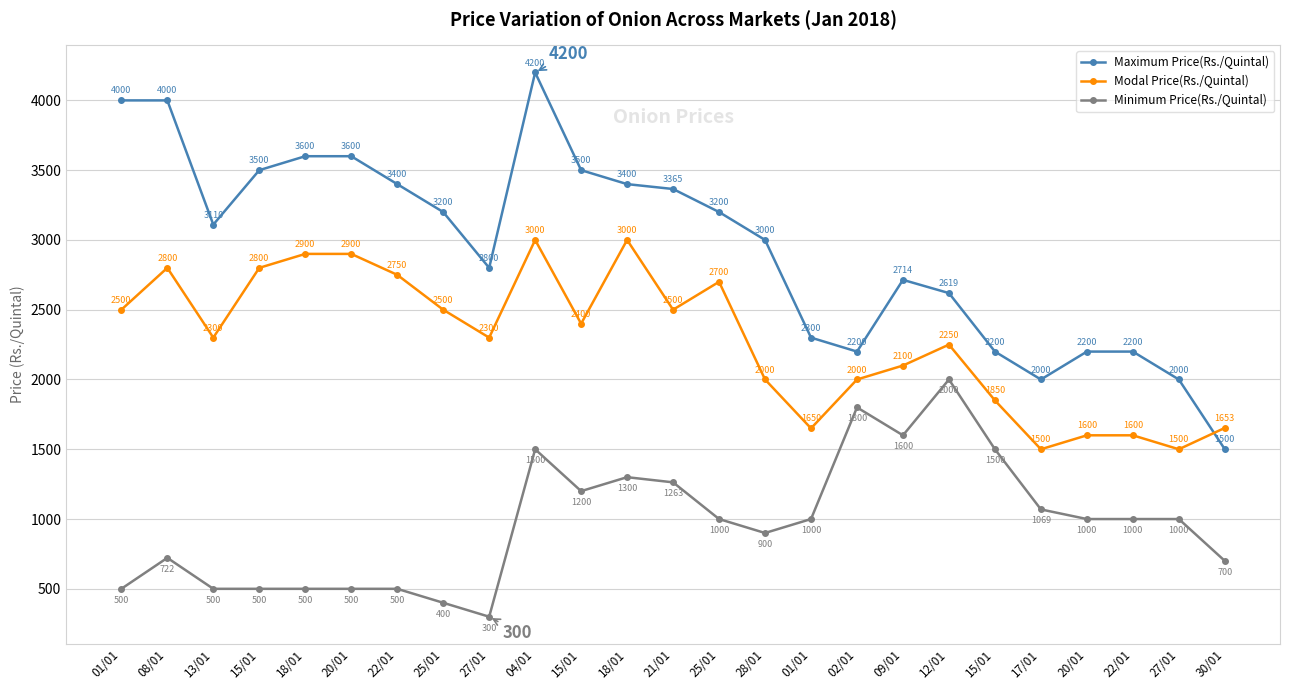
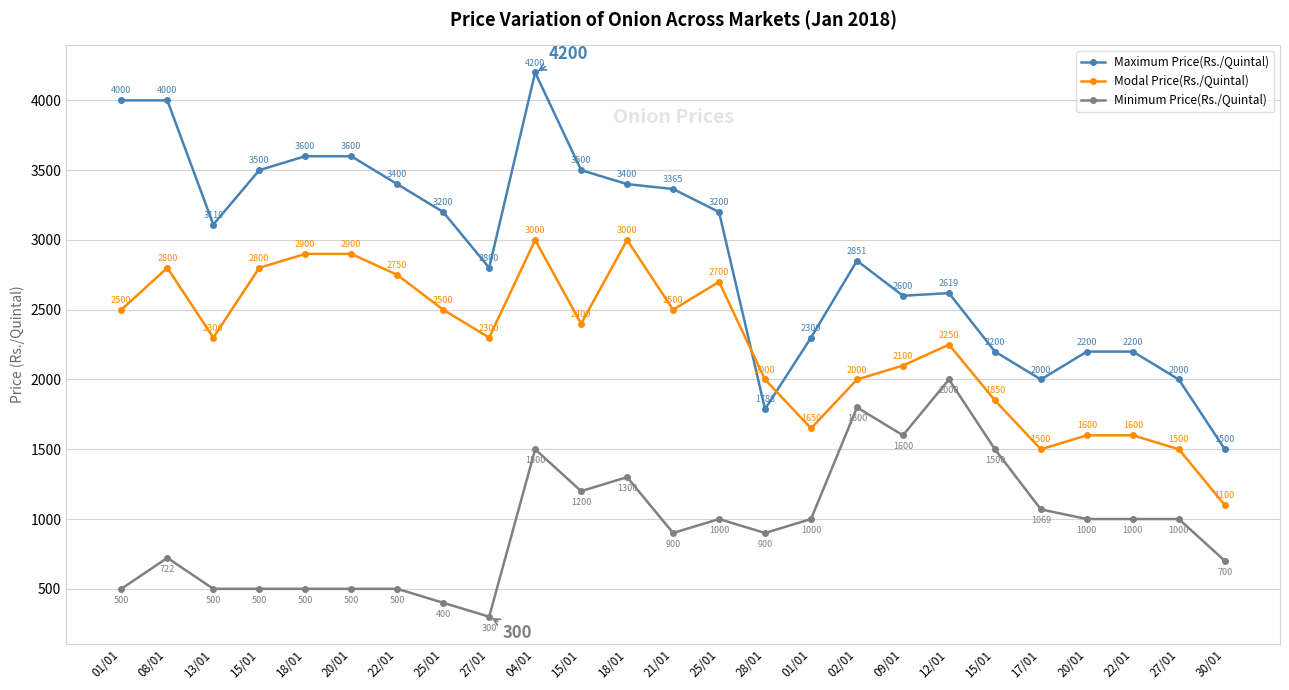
Minimum Price(Rs./Quintal), 21/01: 1263 -> 900
Maximum Price(Rs./Quintal), 28/01: 3000 -> 1788
Maximum Price(Rs./Quintal), 02/01: 2200 -> 2851
Maximum Price(Rs./Quintal), 09/01: 2714 -> 2600
Modal Price(Rs./Quintal), 30/01: 1653 -> 1100
